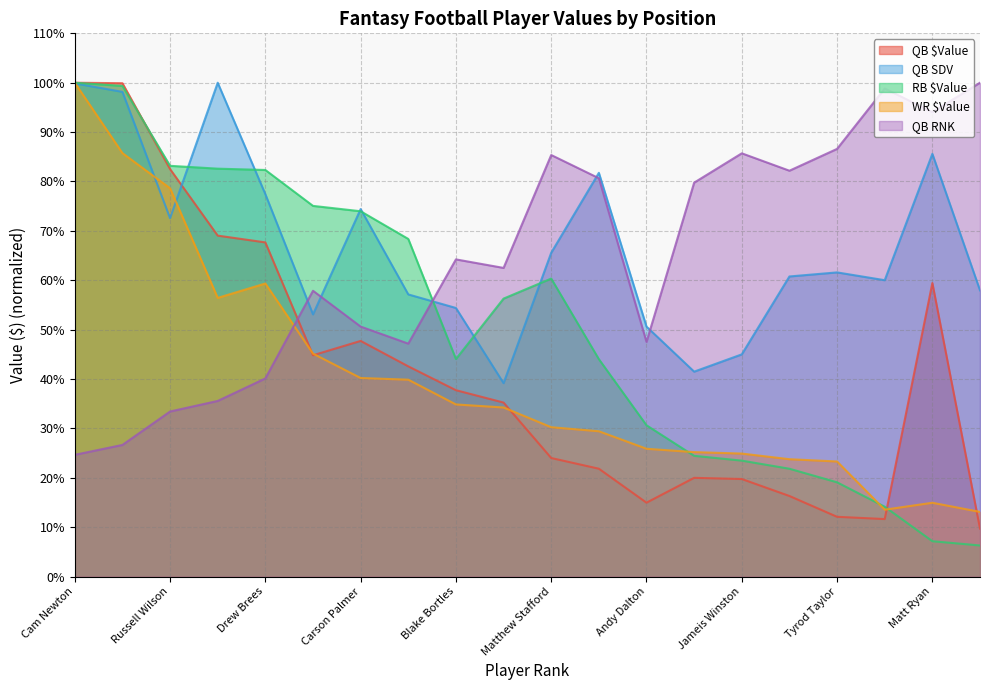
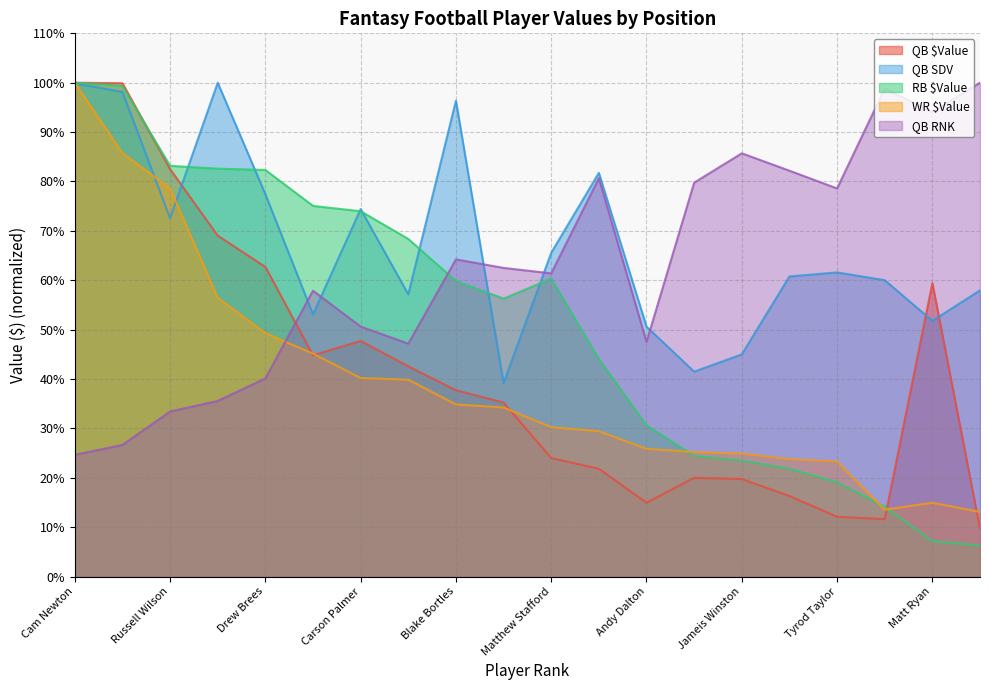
QB $Value, Drew Brees: 68% -> 63%
WR $Value, Drew Brees: 59% -> 49%
QB SDV, Blake Bortles: 54% -> 96%
RB $Value, Blake Bortles: 44% -> 60%
QB RNK, Matthew Stafford: 85% -> 61%
QB RNK, Tyrod Taylor: 87% -> 79%
QB SDV, Matt Ryan: 86% -> 52%
